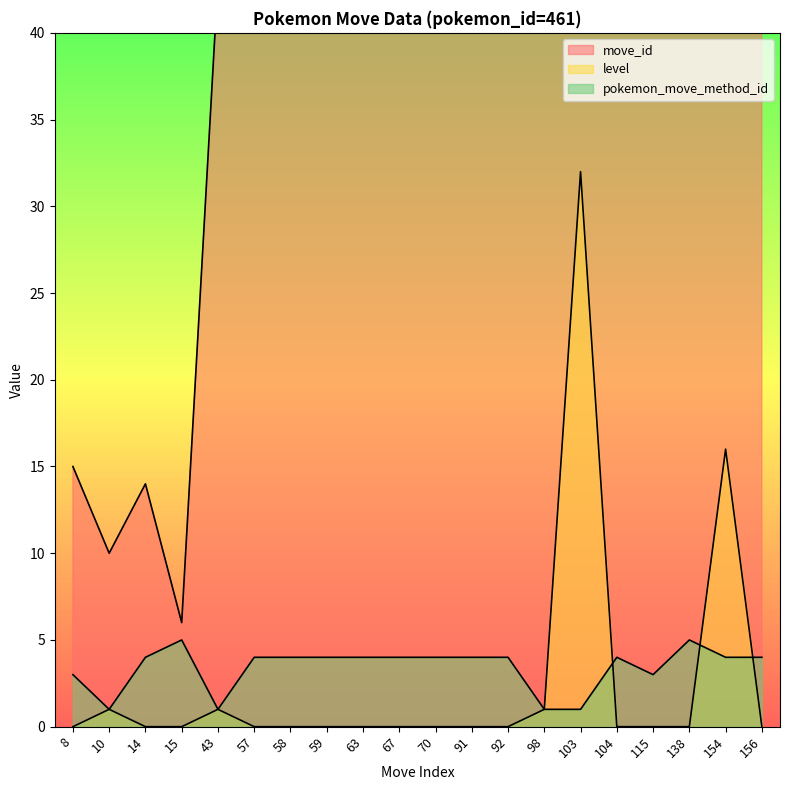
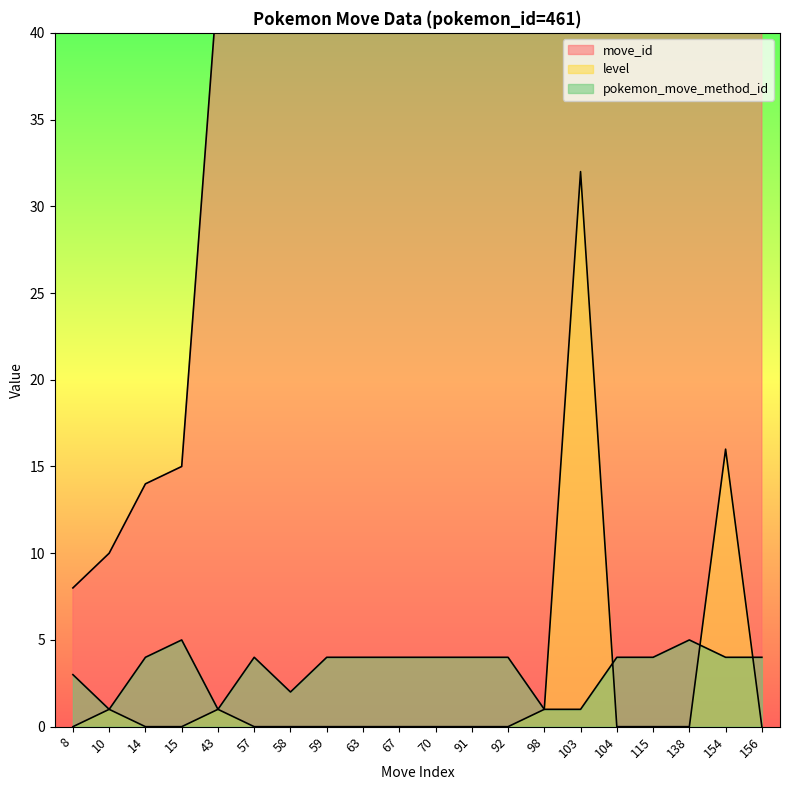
move_id, 8: 15 -> 8
move_id, 15: 6 -> 15
pokemon_move_method_id, 58: 4 -> 2
pokemon_move_method_id, 115: 3 -> 4
